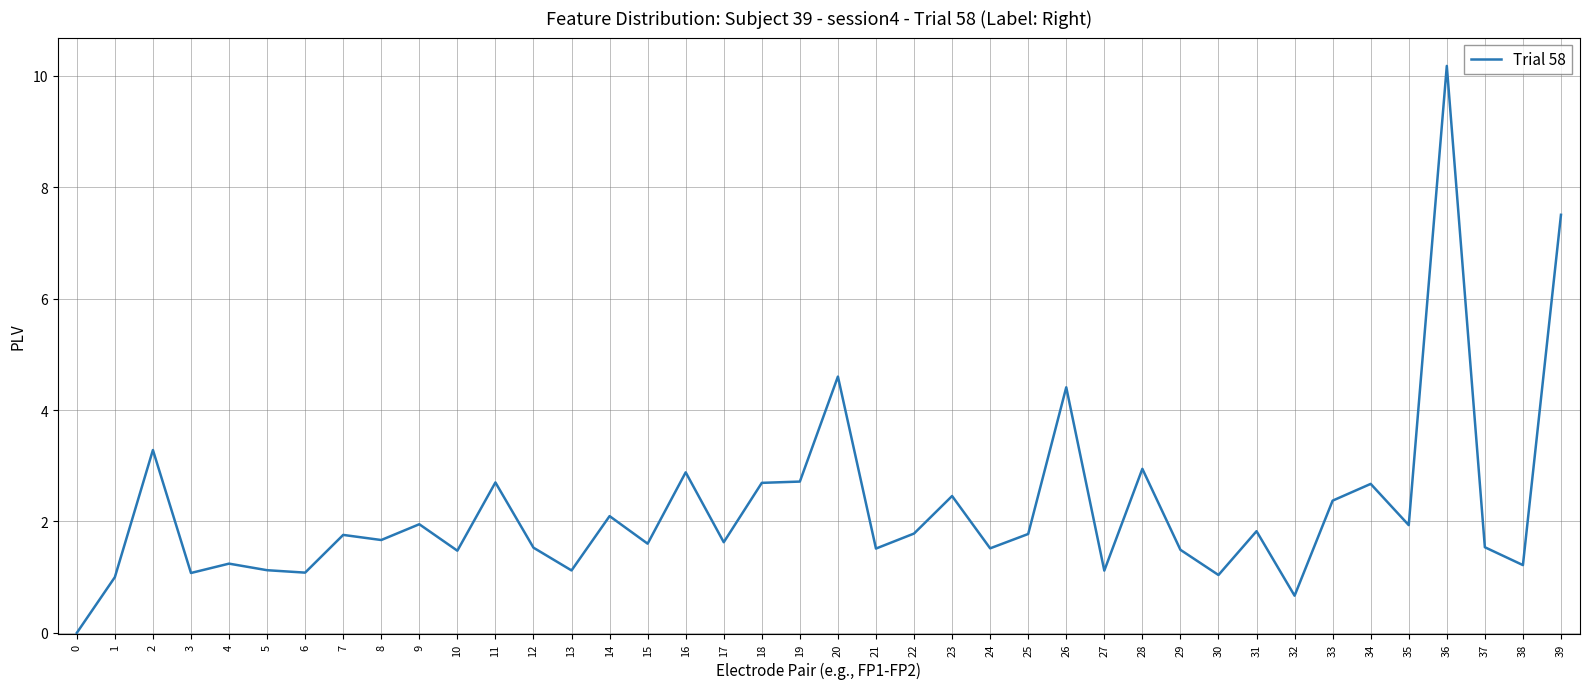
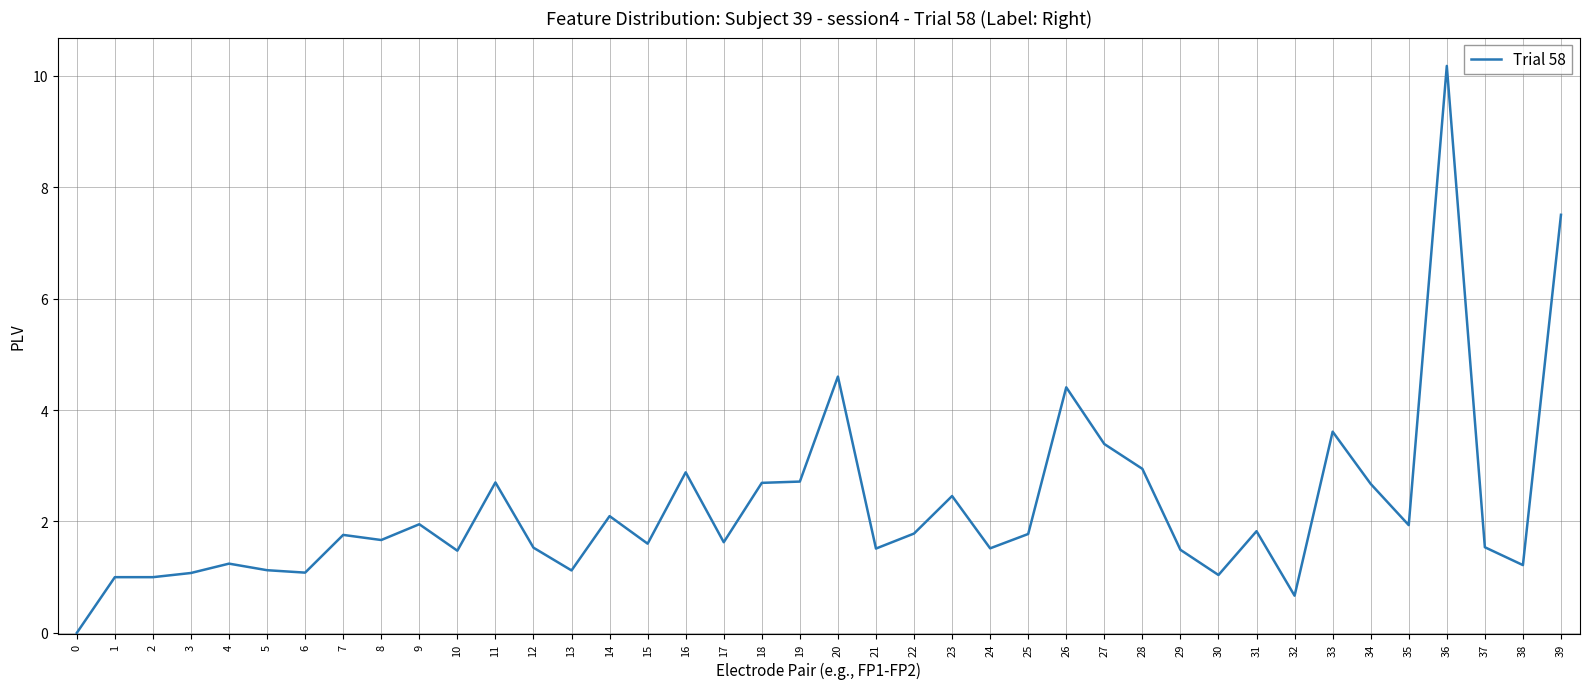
2: 3.3 -> 1.0
27: 1.1 -> 3.4
33: 2.4 -> 3.6
